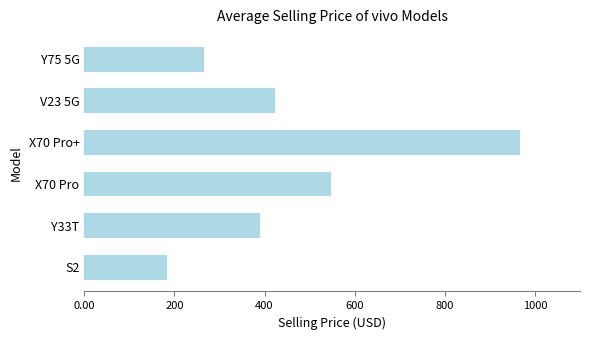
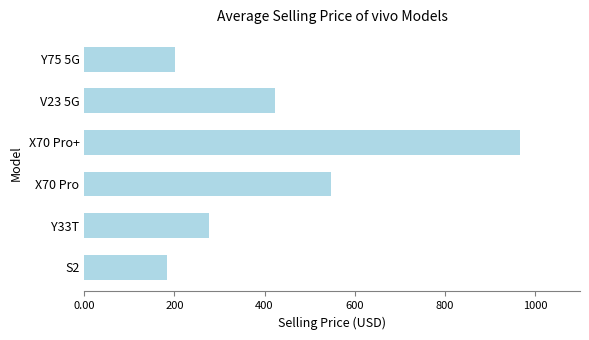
Y75 5G: 270 -> 200
Y33T: 390 -> 280
